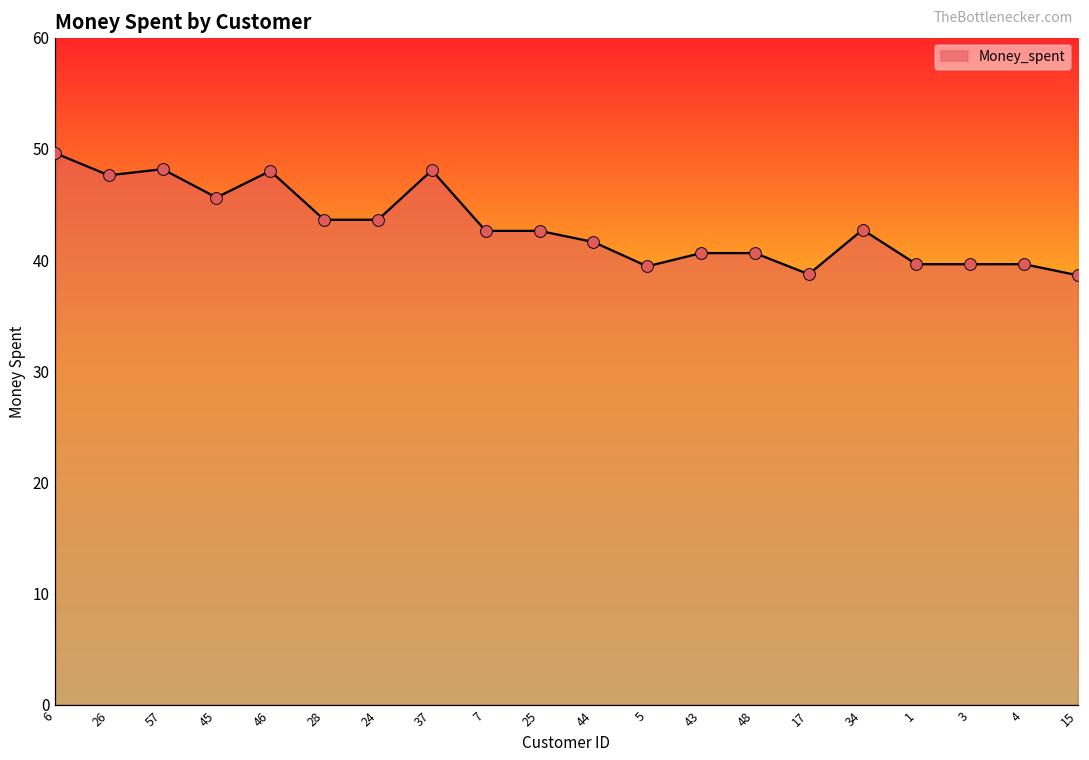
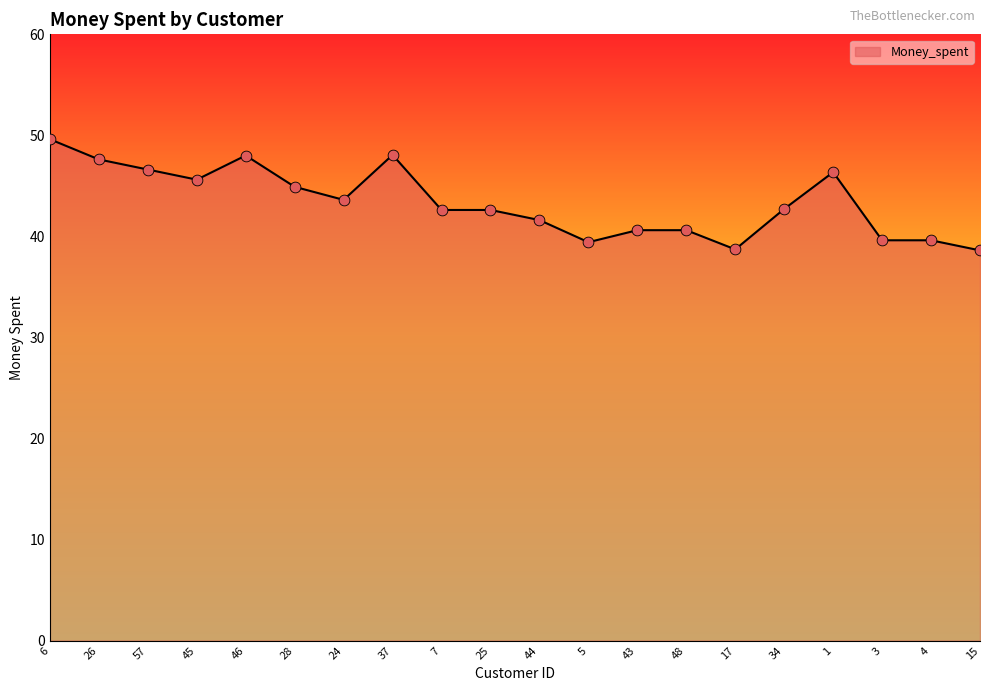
57: 48.2 -> 46.6
28: 43.6 -> 44.9
1: 39.6 -> 46.4
